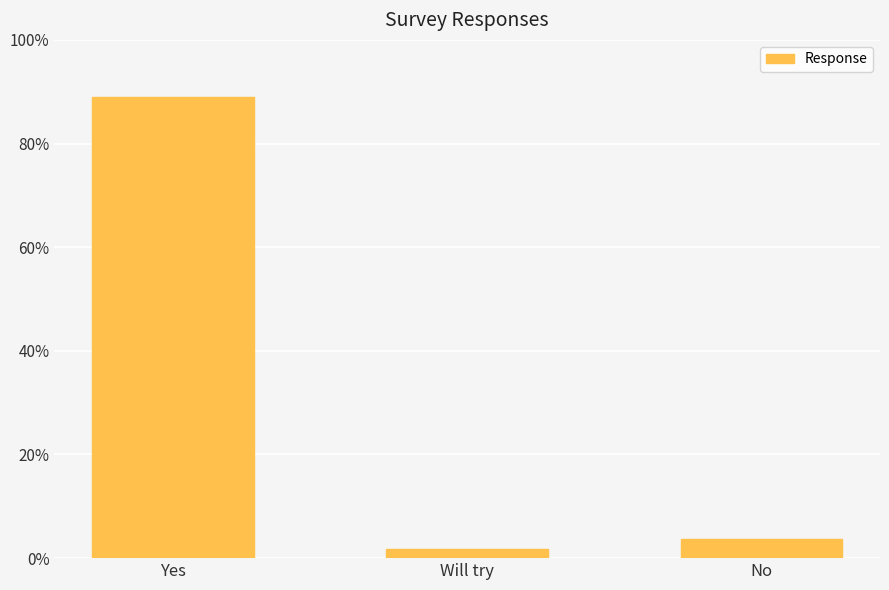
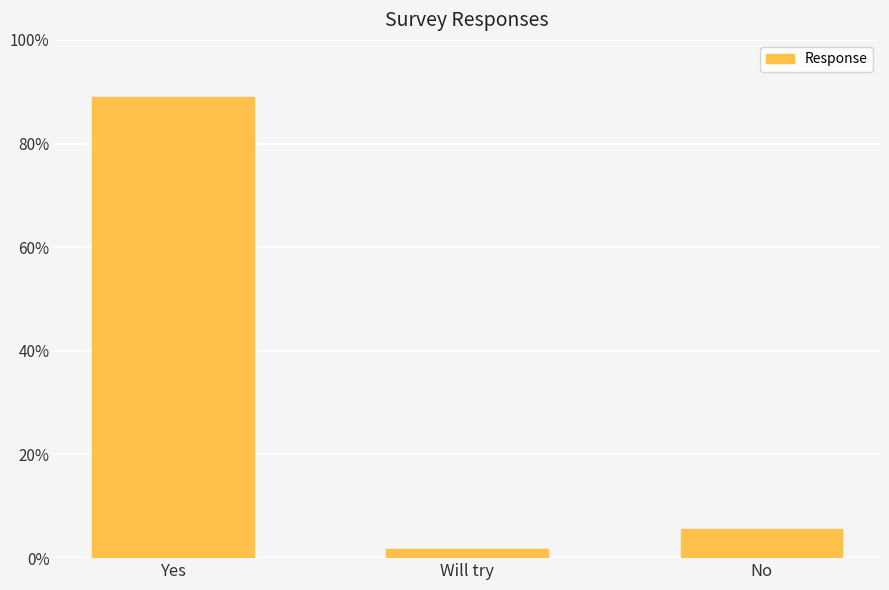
No: 4% -> 6%
